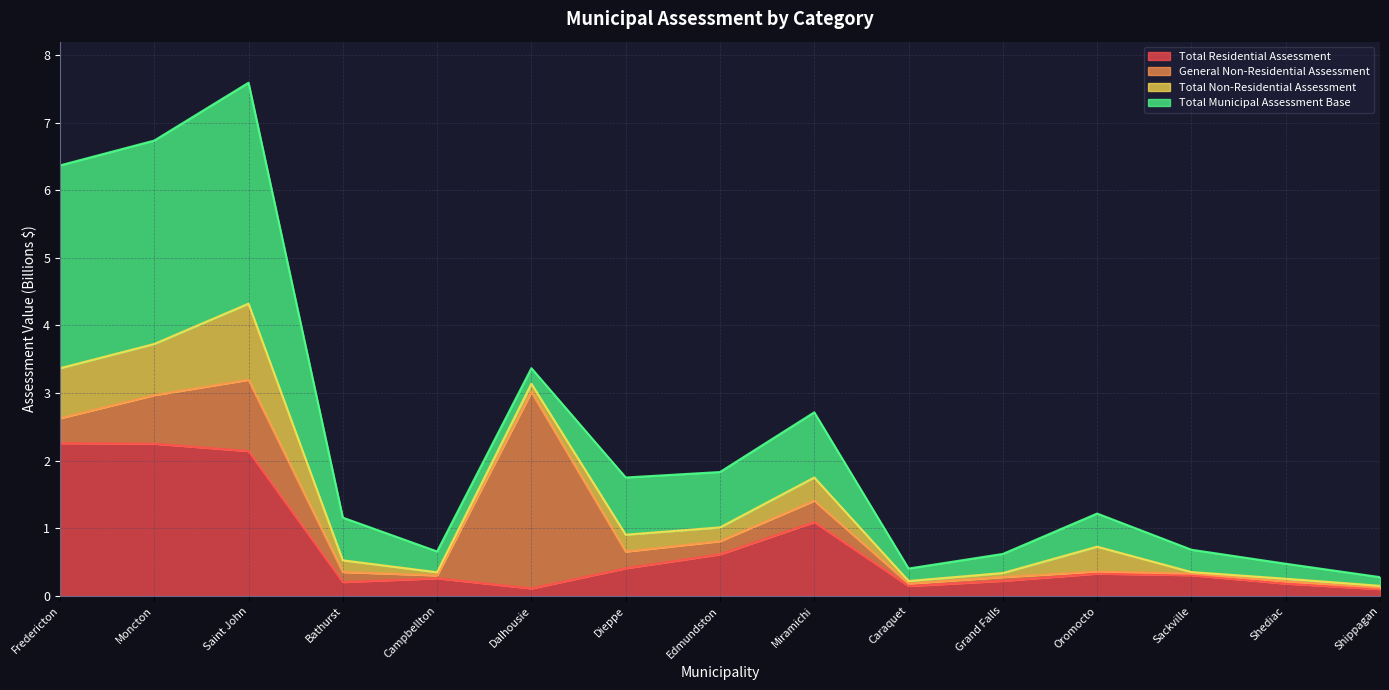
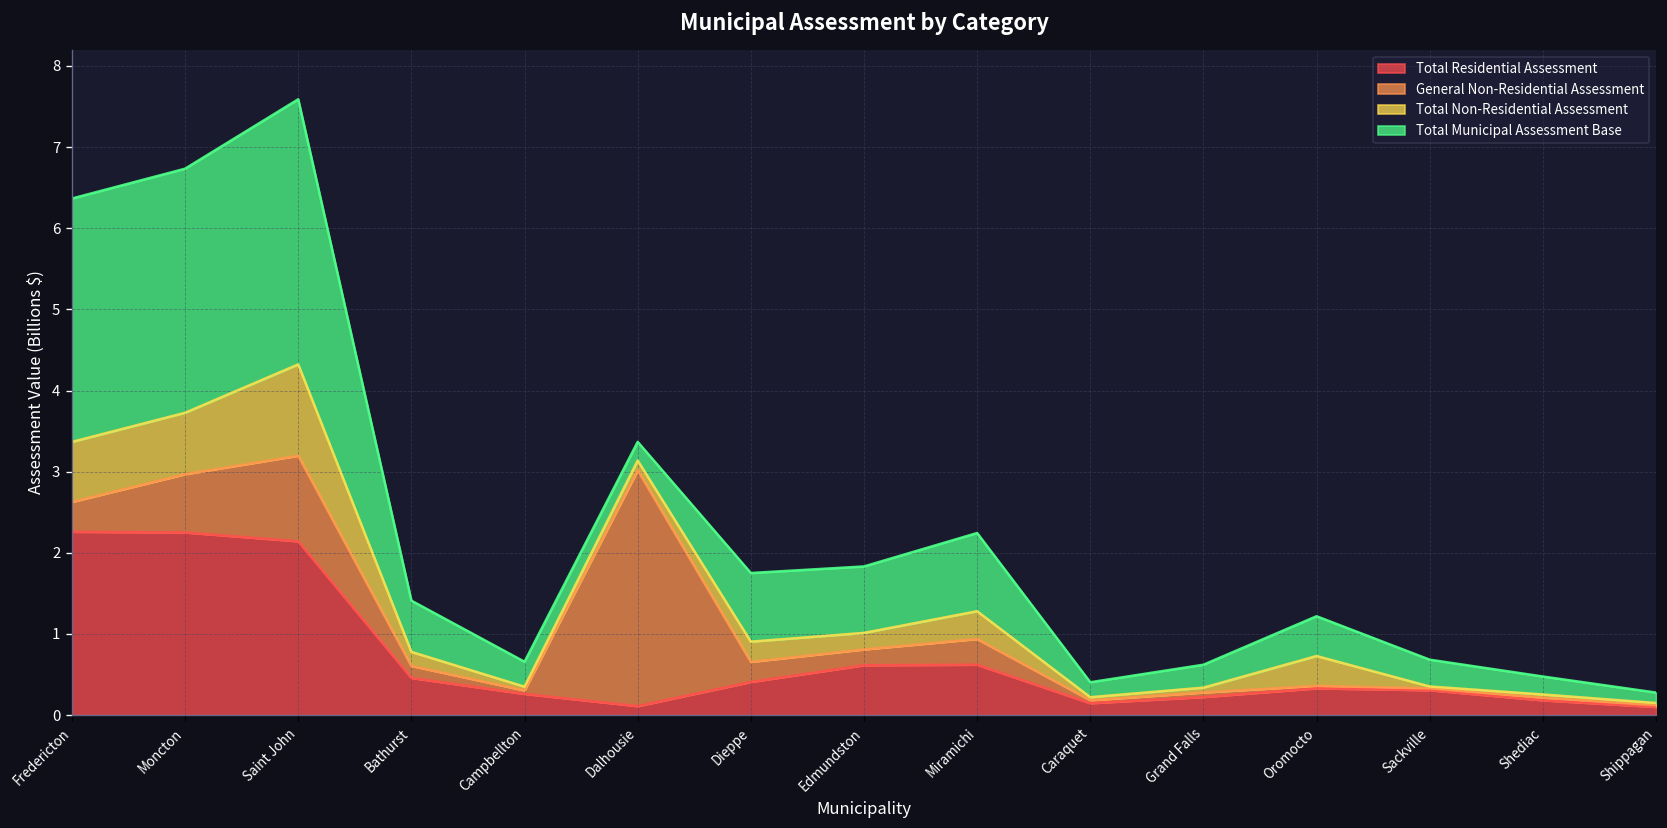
Total Residential Assessment, Bathurst: 0.2 -> 0.5
Total Residential Assessment, Miramichi: 1.1 -> 0.6
